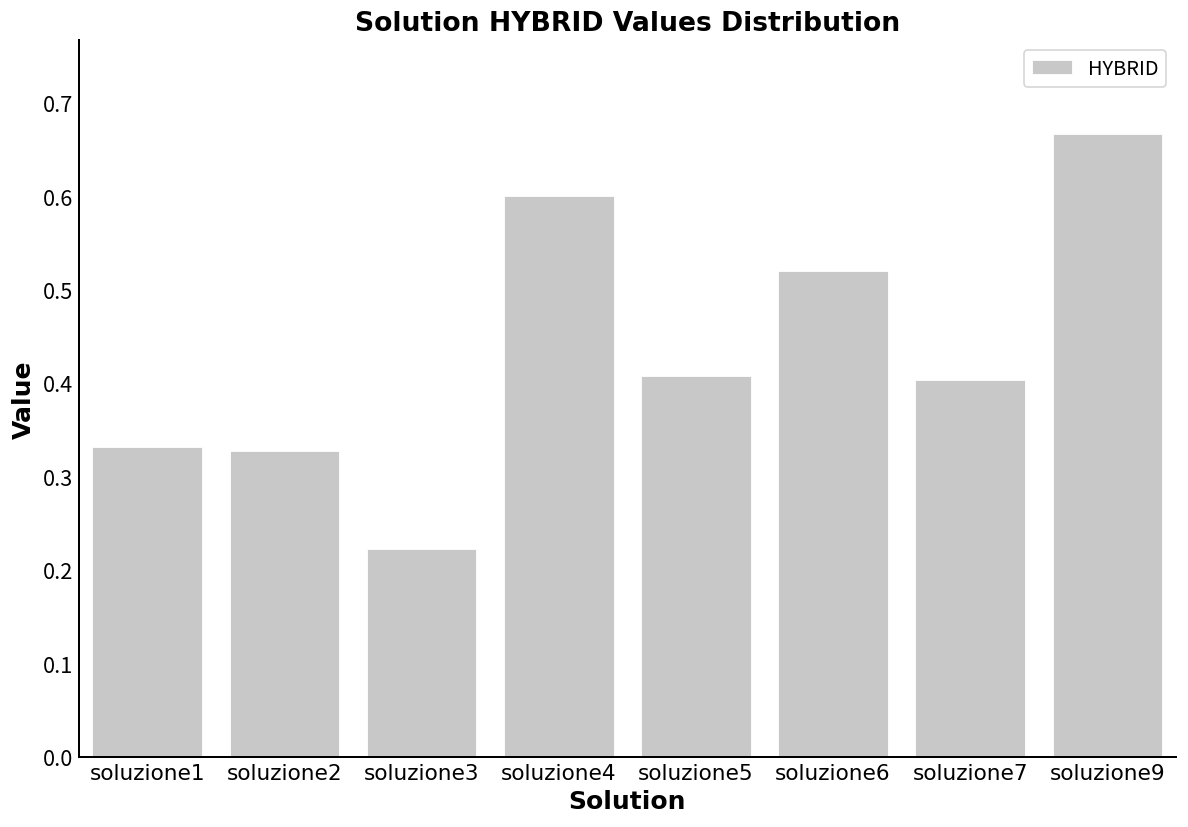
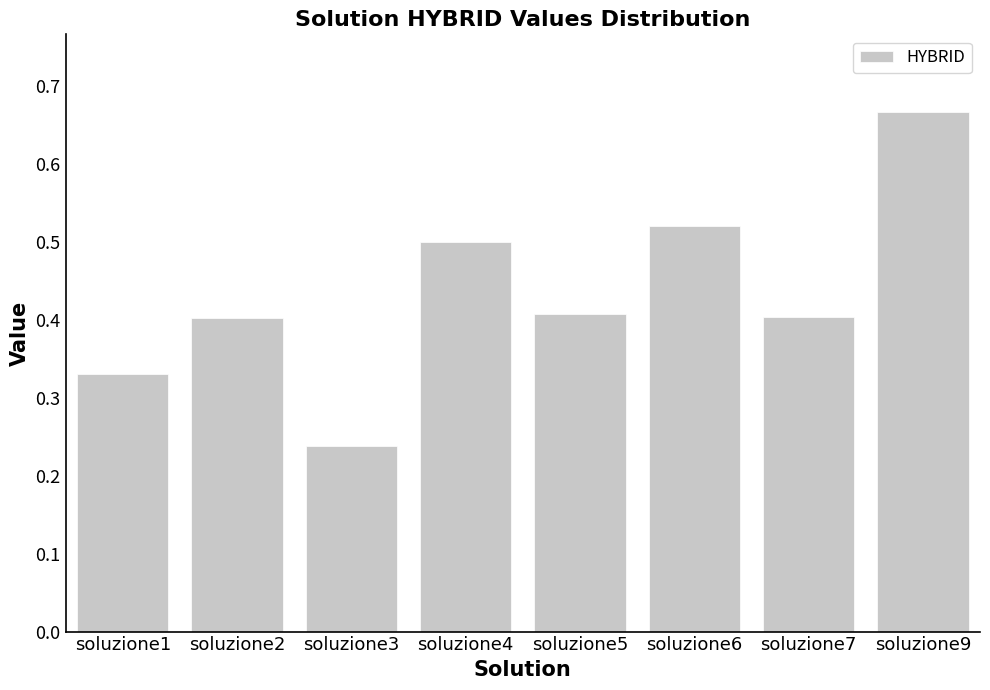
soluzione2: 0.33 -> 0.40
soluzione3: 0.22 -> 0.24
soluzione4: 0.6 -> 0.5
